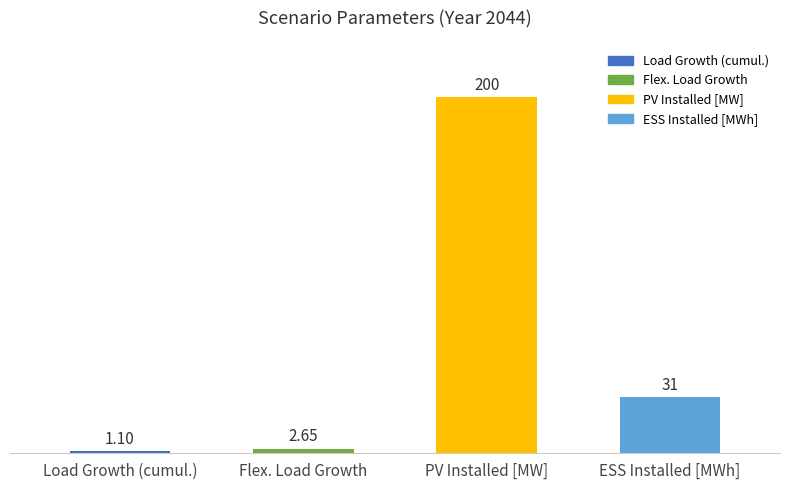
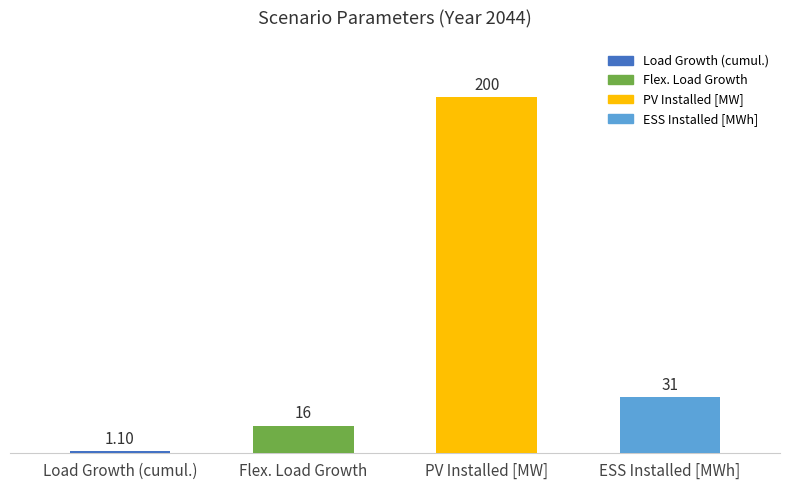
Flex. Load Growth: 2.65 -> 16
